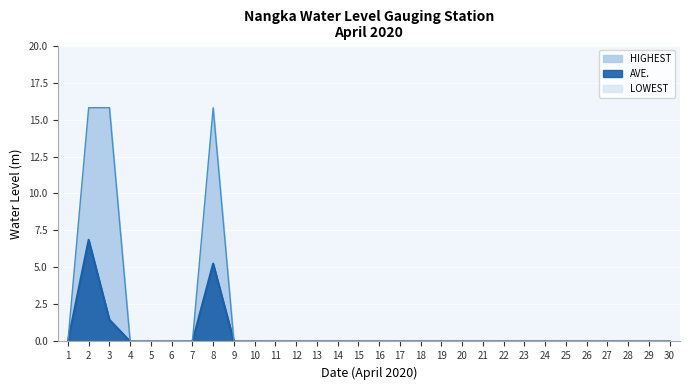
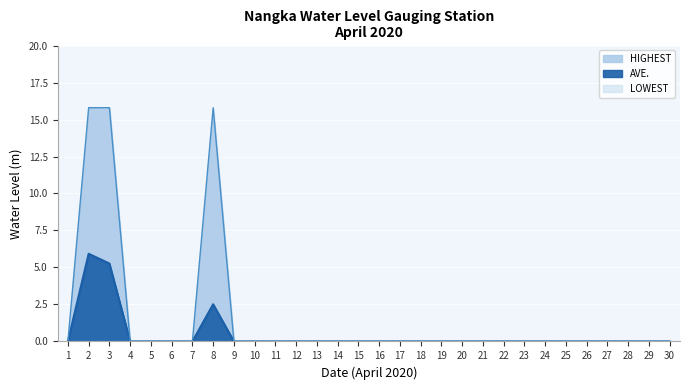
AVE., 2: 6.9 -> 5.9
AVE., 3: 1.5 -> 5.3
AVE., 8: 5.3 -> 2.5
